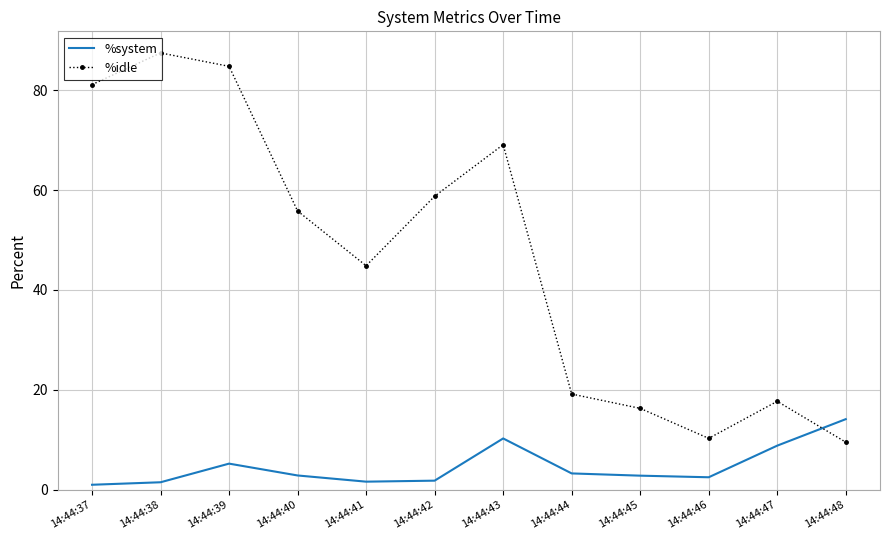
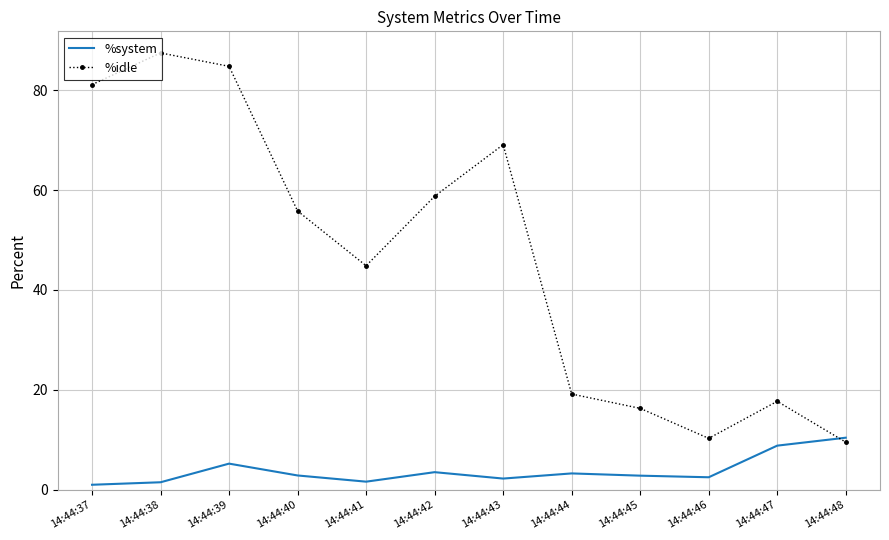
%system, 14:44:42: 2 -> 4
%system, 14:44:43: 10 -> 2
%system, 14:44:48: 14 -> 10
